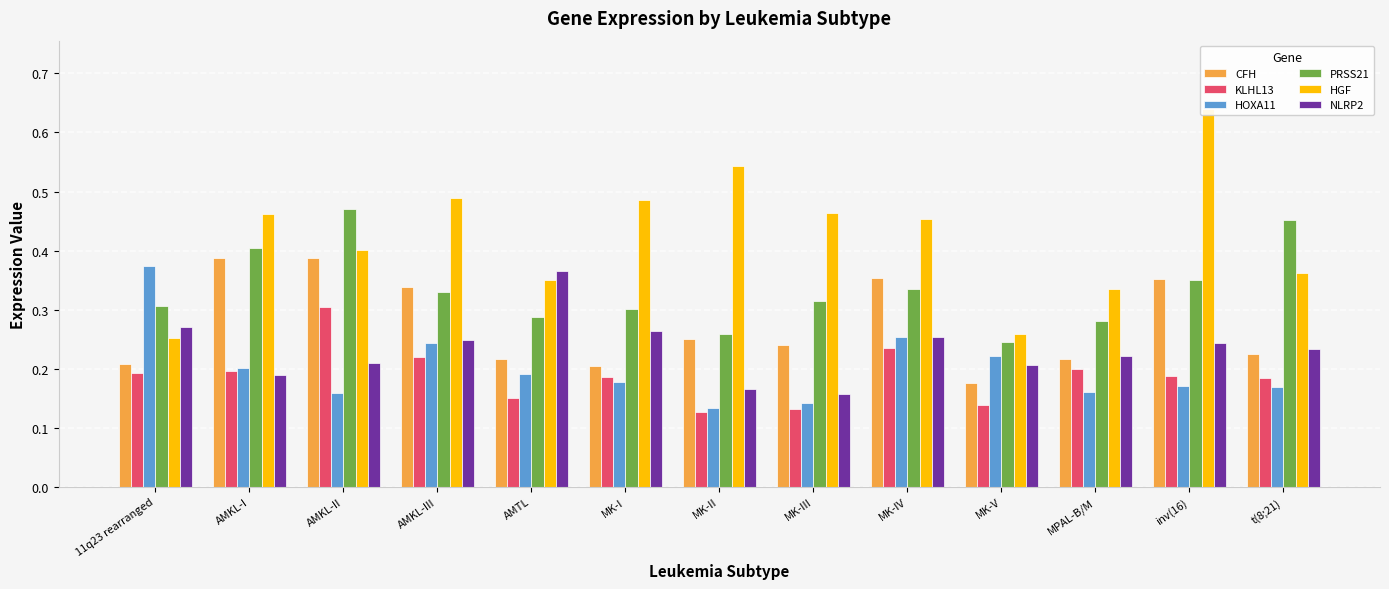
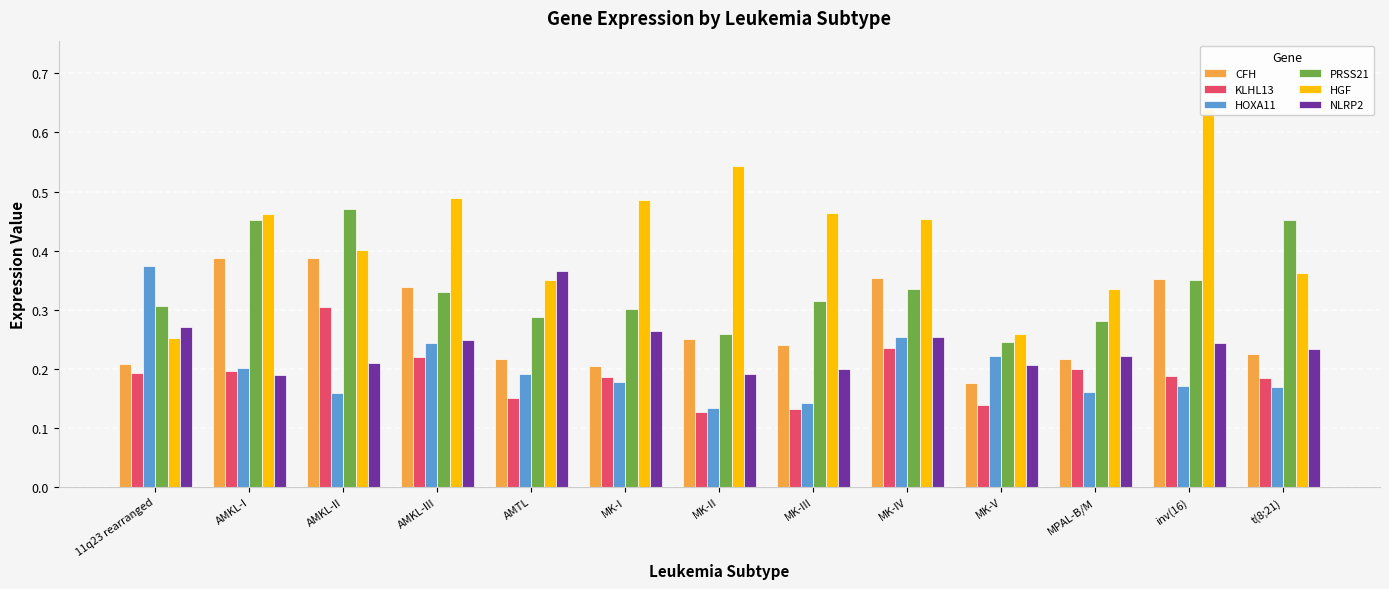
PRSS21, AMKL-I: 0.41 -> 0.45
NLRP2, MK-II: 0.17 -> 0.19
NLRP2, MK-III: 0.16 -> 0.20
